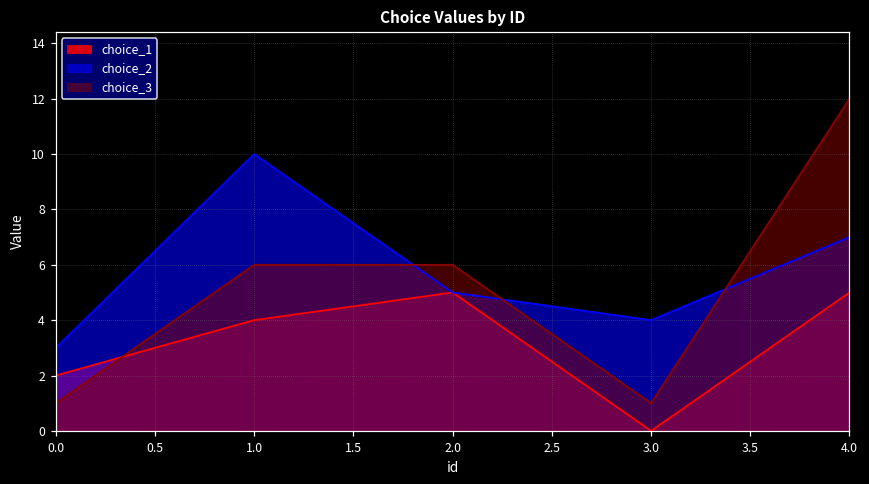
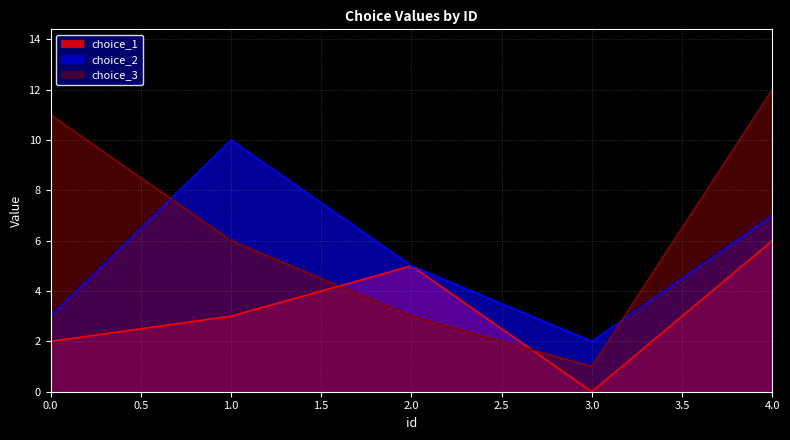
choice_3, 0.0: 1 -> 11
choice_1, 1.0: 4 -> 3
choice_3, 2.0: 6 -> 3
choice_2, 3.0: 4 -> 2
choice_1, 4.0: 5 -> 6
